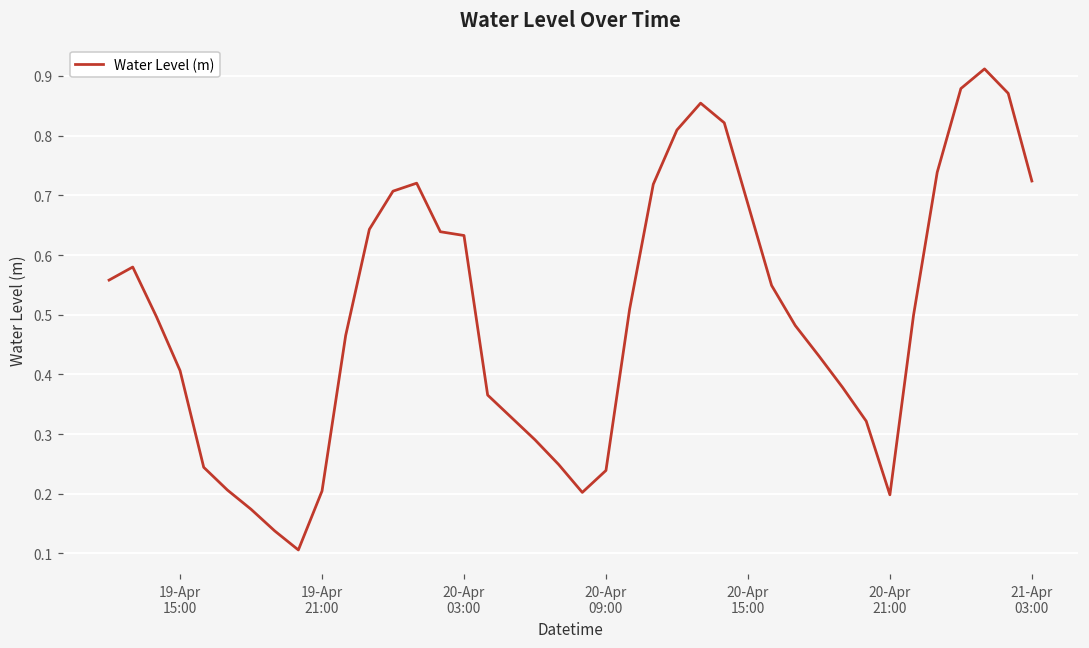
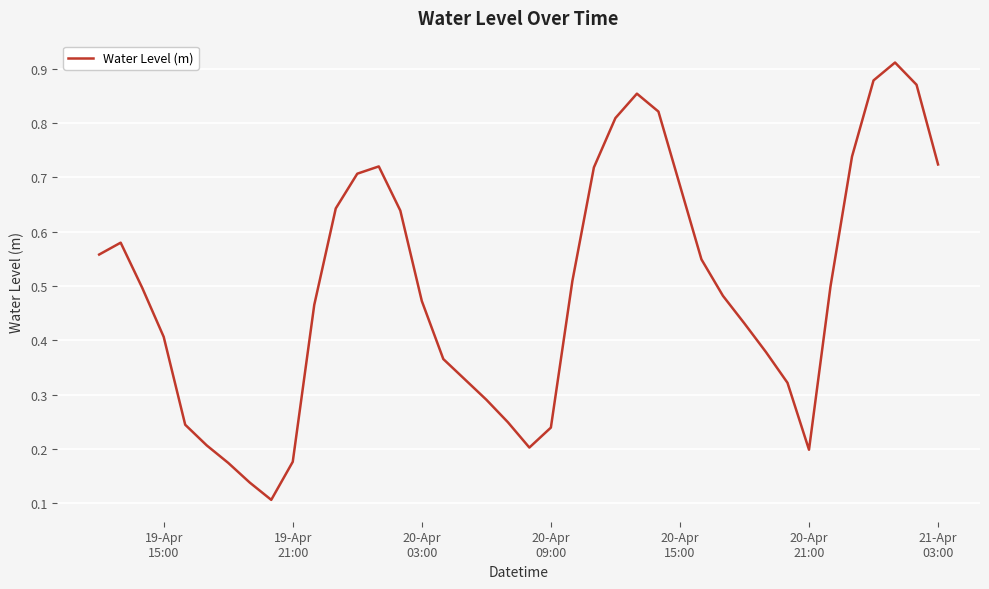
19-Apr 21:00: 0.20 -> 0.18
20-Apr 03:00: 0.63 -> 0.47
